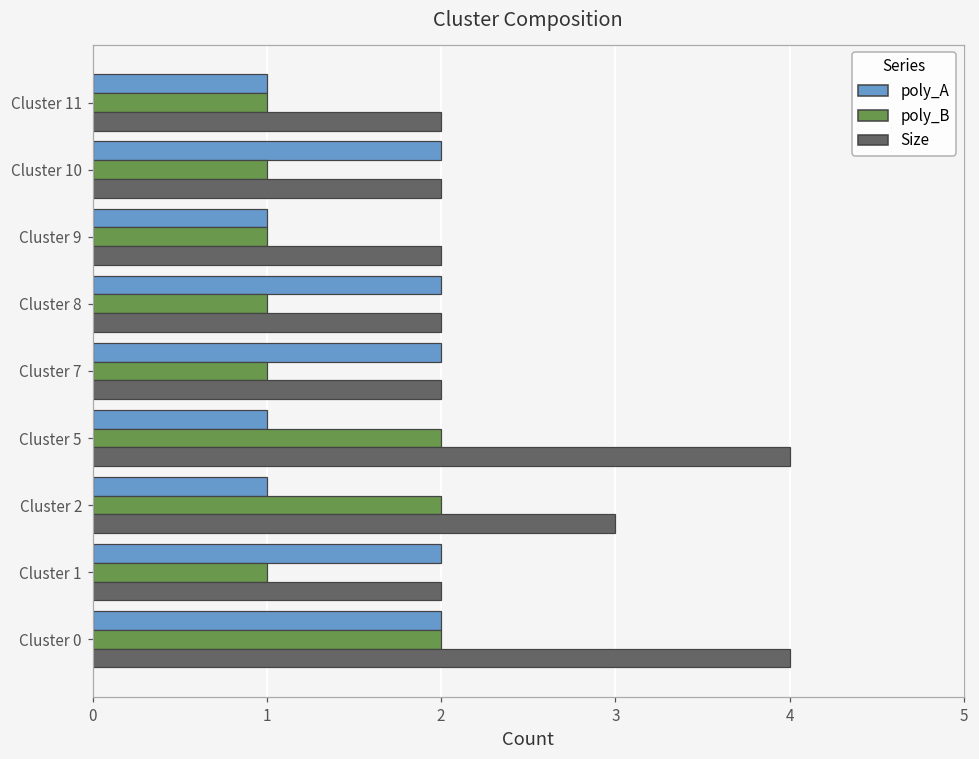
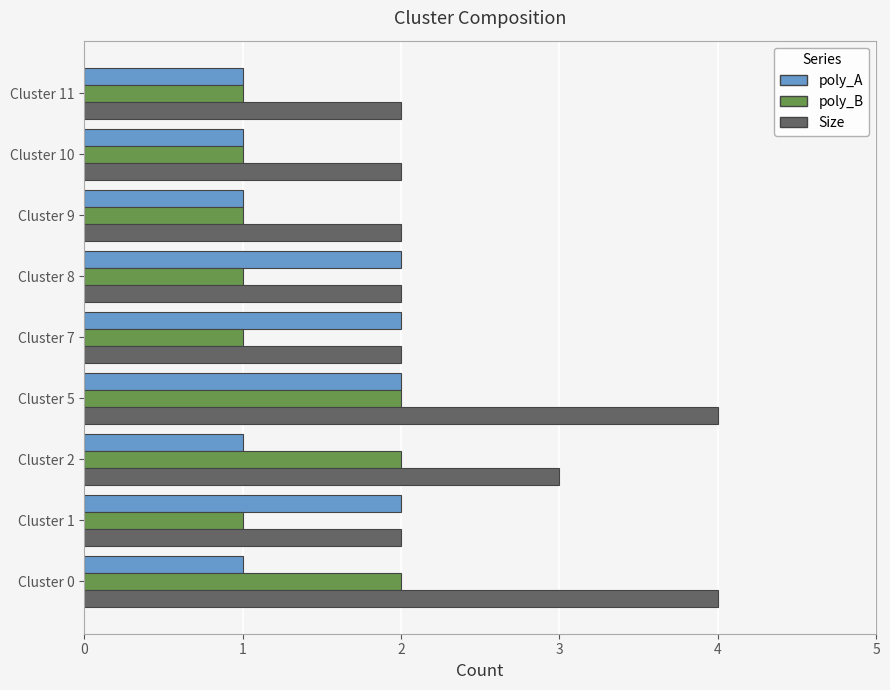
poly_A, Cluster 10: 2 -> 1
poly_A, Cluster 5: 1 -> 2
poly_A, Cluster 0: 2 -> 1
